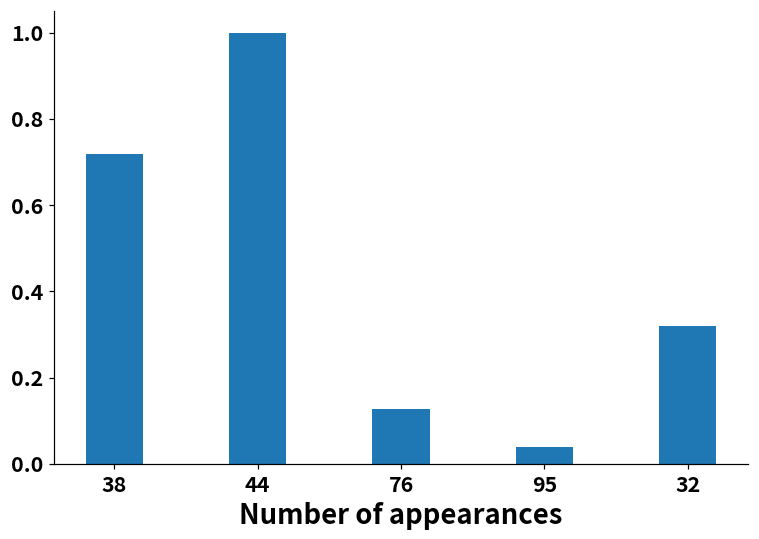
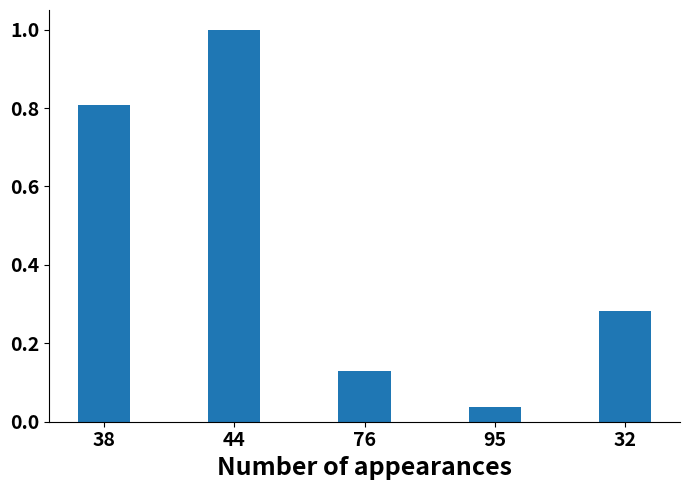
38: 0.72 -> 0.81
32: 0.32 -> 0.28
